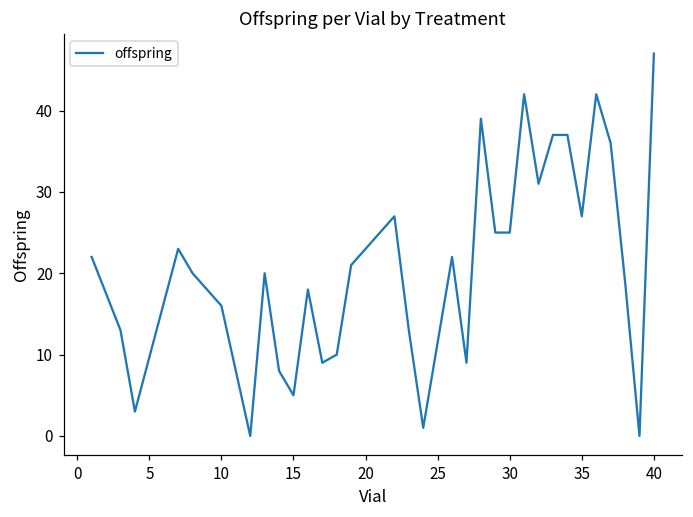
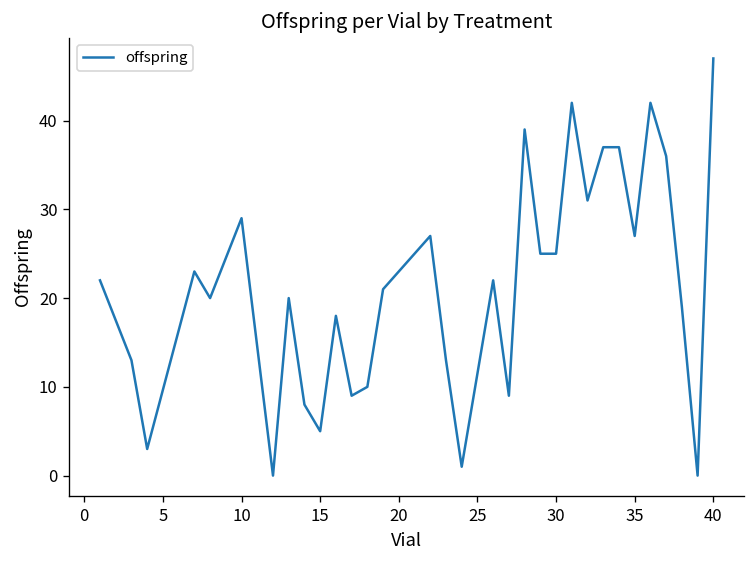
10: 16 -> 29
